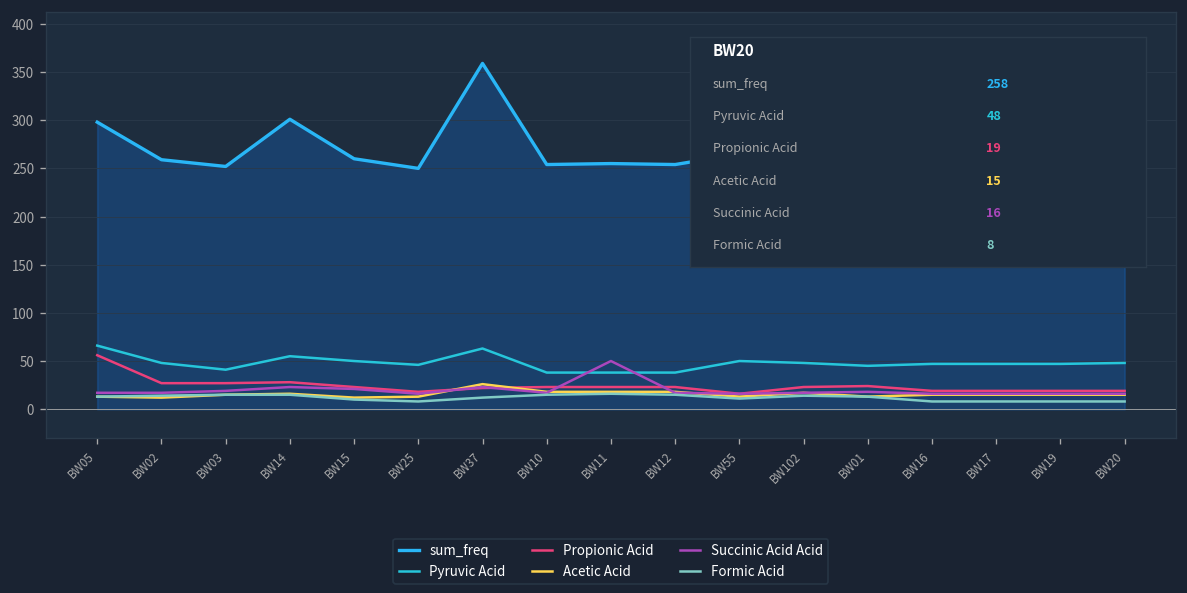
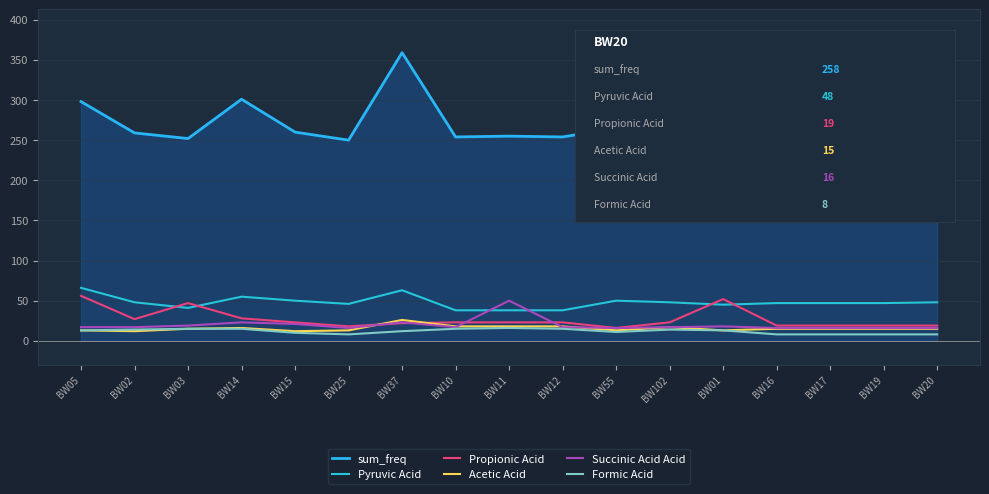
Propionic Acid, BW03: 30 -> 50
Propionic Acid, BW01: 20 -> 50
